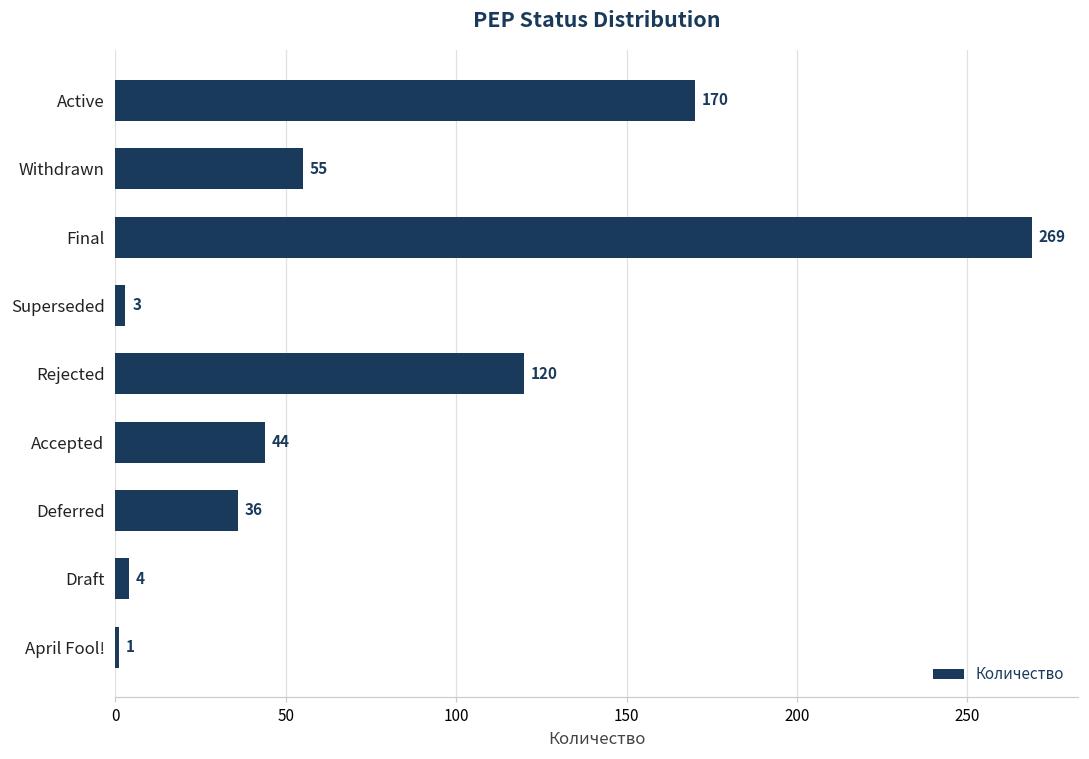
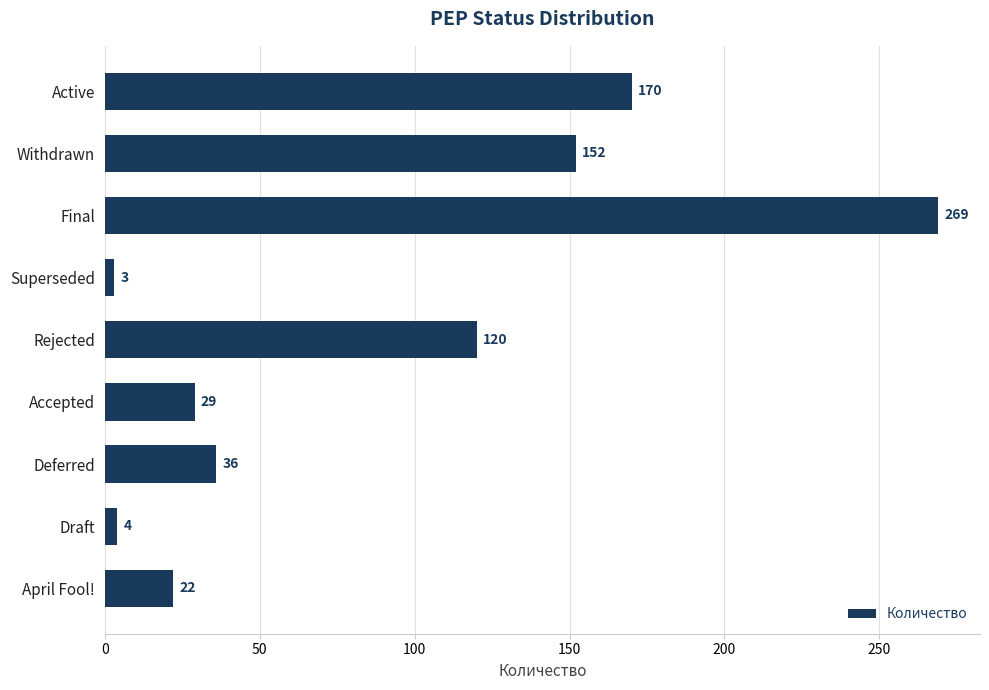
Withdrawn: 55 -> 152
Accepted: 44 -> 29
April Fool!: 1 -> 22
